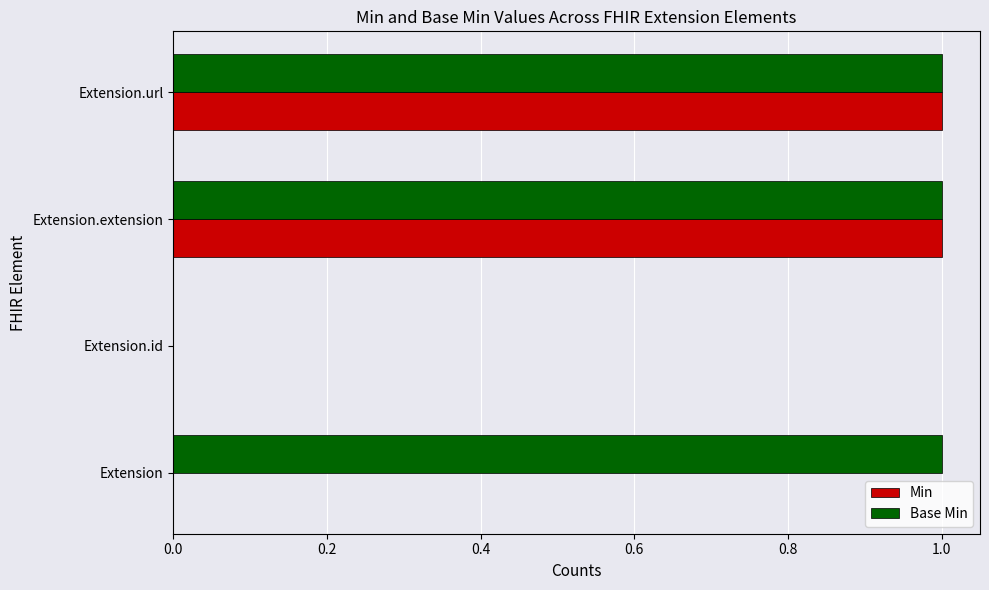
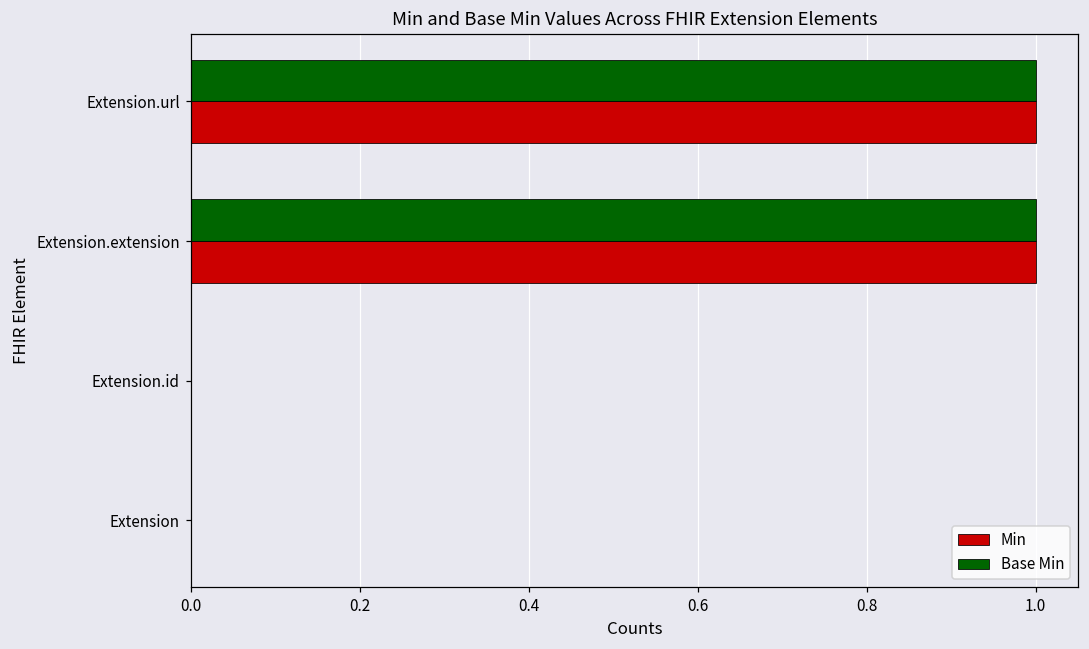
Base Min, Extension: 1 -> 0
